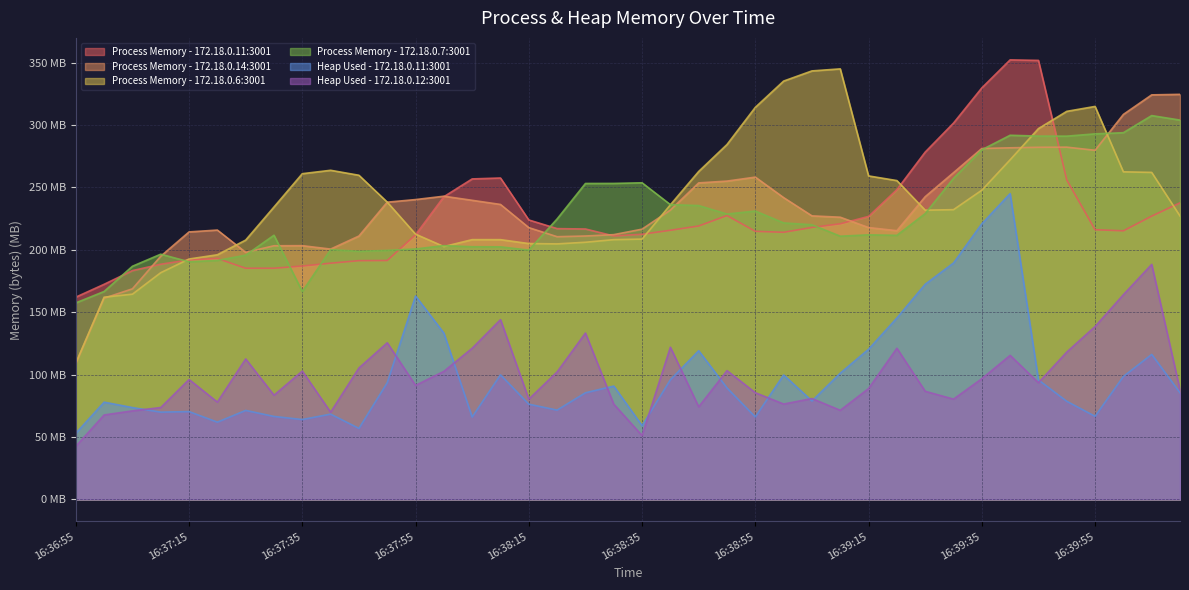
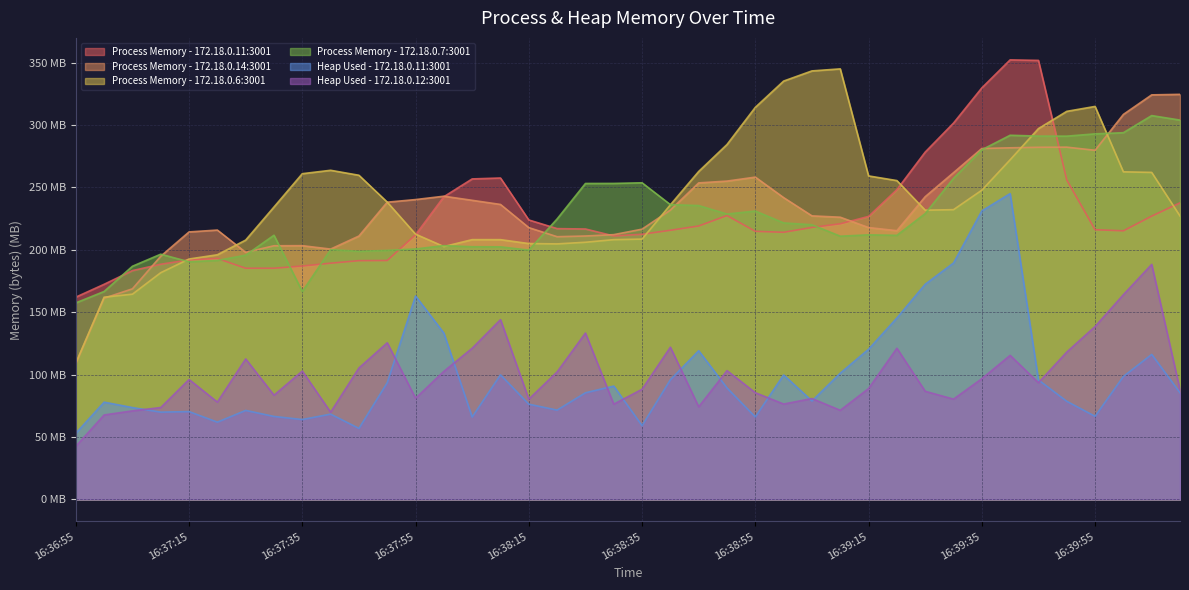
Heap Used - 172.18.0.12:3001, 16:37:55: 91 MB -> 81 MB
Heap Used - 172.18.0.12:3001, 16:38:35: 51 MB -> 88 MB
Heap Used - 172.18.0.11:3001, 16:39:35: 221 MB -> 231 MB
